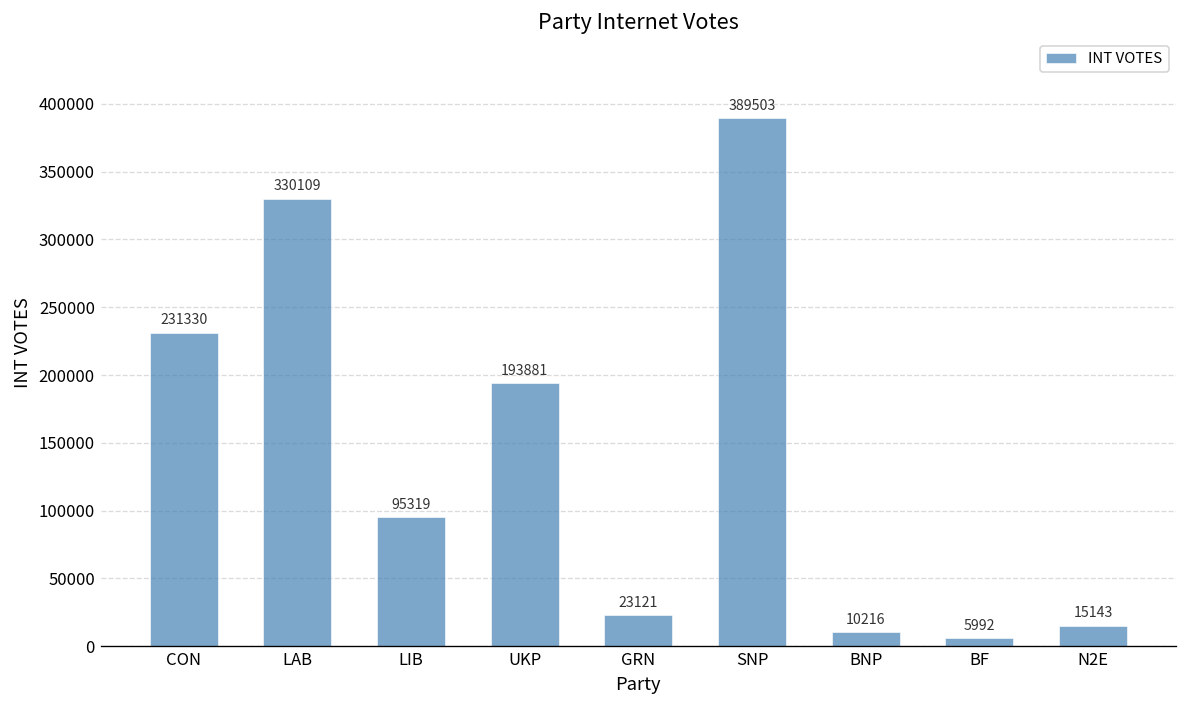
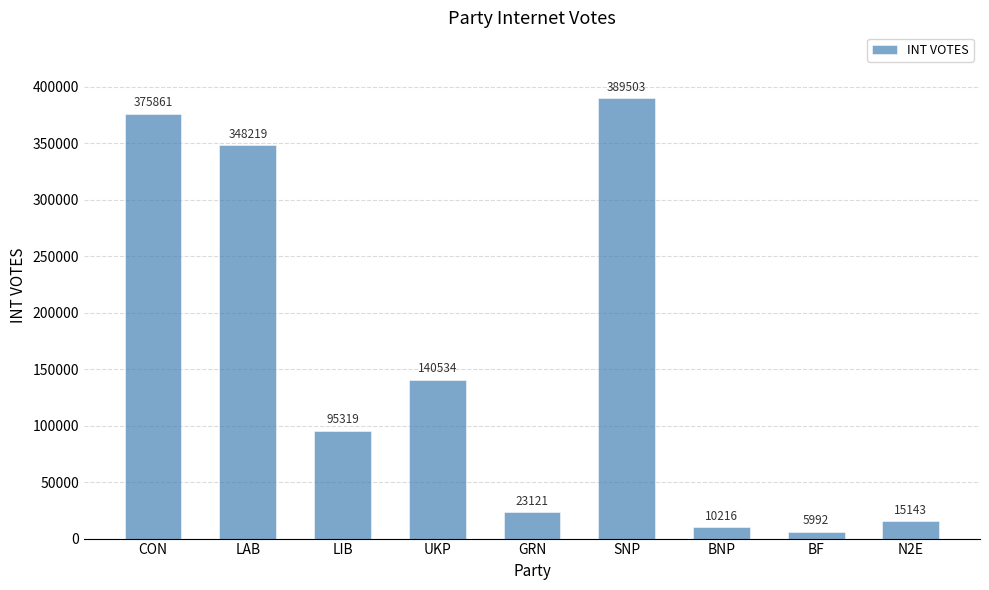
CON: 231330 -> 375861
LAB: 330109 -> 348219
UKP: 193881 -> 140534
